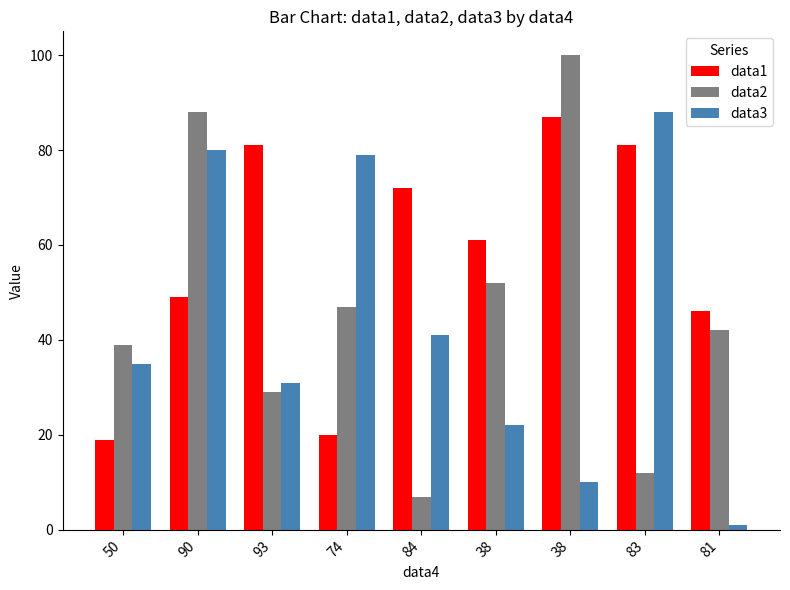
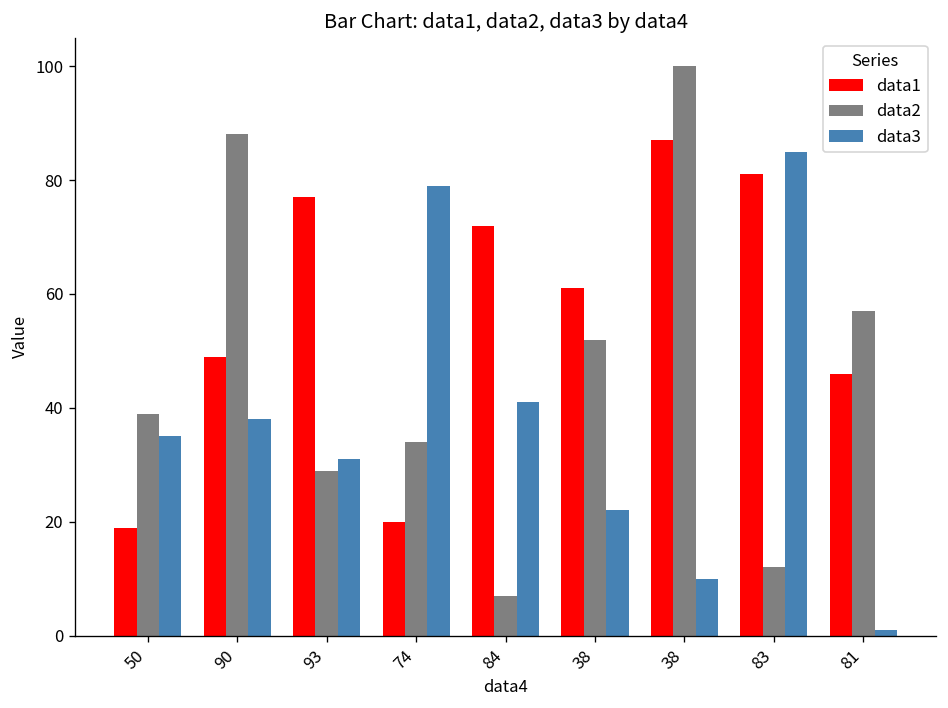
data3, 90: 80 -> 38
data1, 93: 81 -> 77
data2, 74: 47 -> 34
data3, 83: 88 -> 85
data2, 81: 42 -> 57
